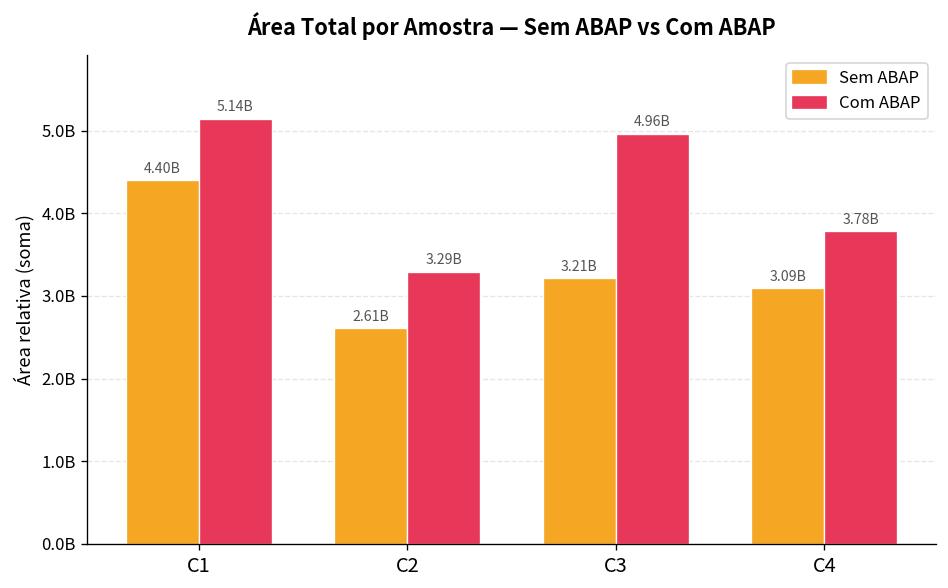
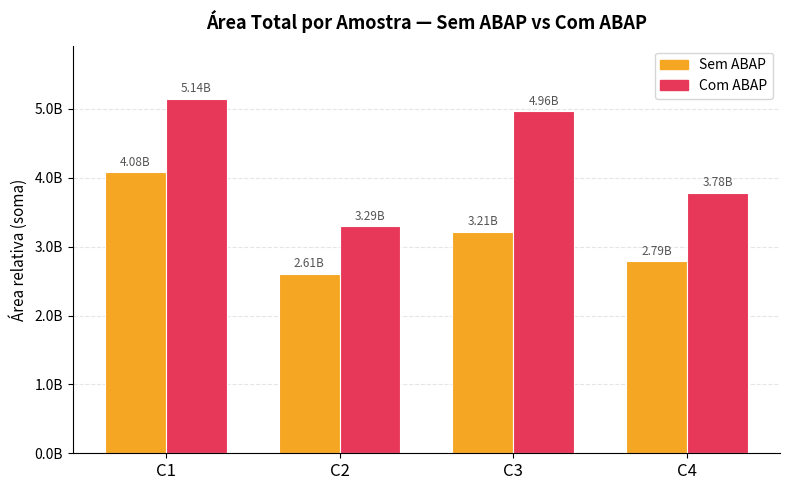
Sem ABAP, C1: 4.40B -> 4.08B
Sem ABAP, C4: 3.09B -> 2.79B
